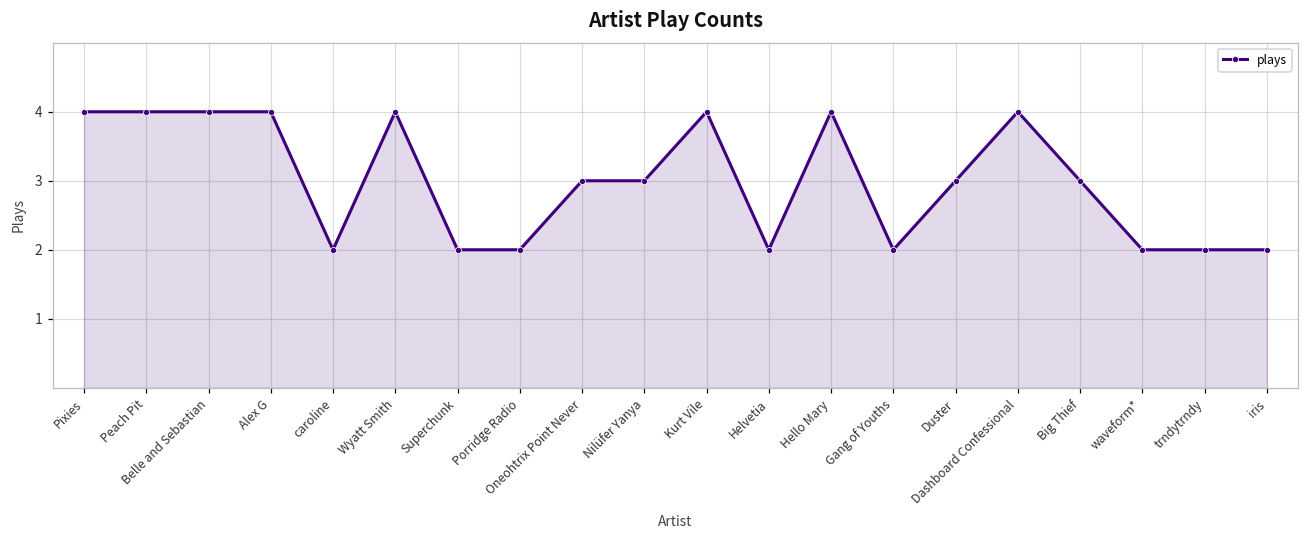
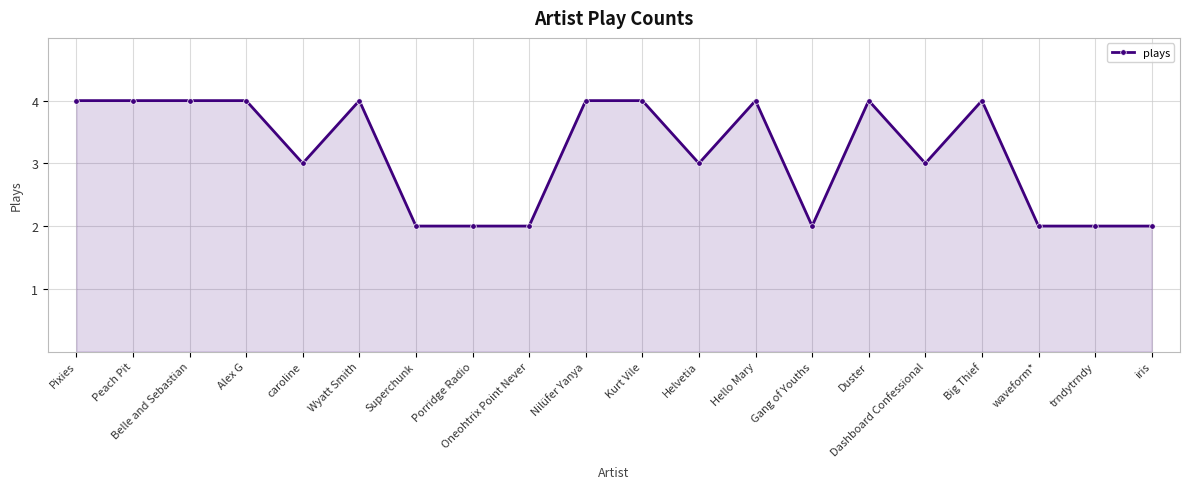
caroline: 2 -> 3
Oneohtrix Point Never: 3 -> 2
Nilüfer Yanya: 3 -> 4
Helvetia: 2 -> 3
Duster: 3 -> 4
Dashboard Confessional: 4 -> 3
Big Thief: 3 -> 4
